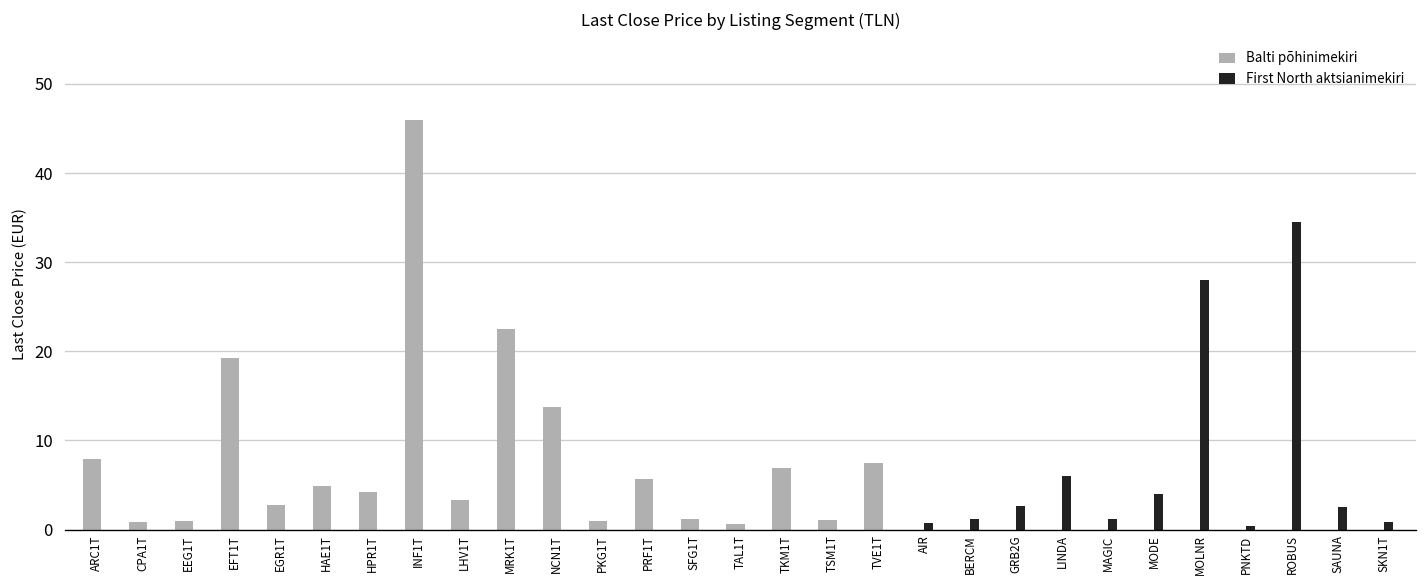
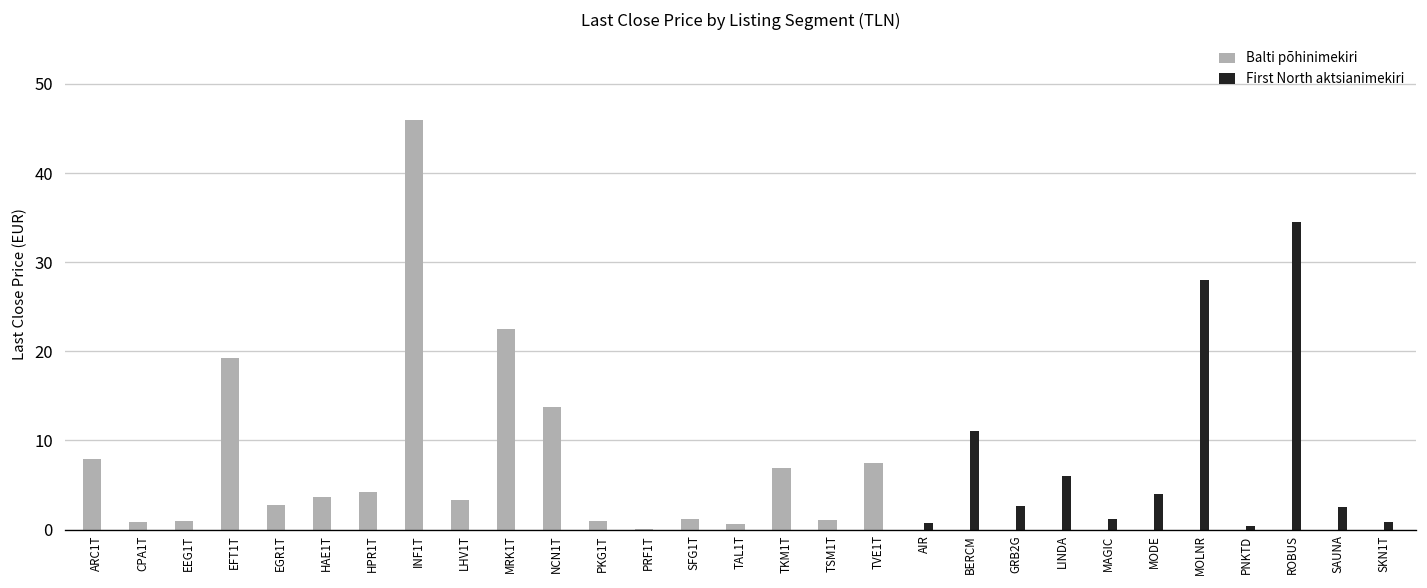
Balti põhinimekiri, HAE1T: 5 -> 4
Balti põhinimekiri, PRF1T: 6 -> 0
First North aktsianimekiri, BERCM: 1 -> 11
